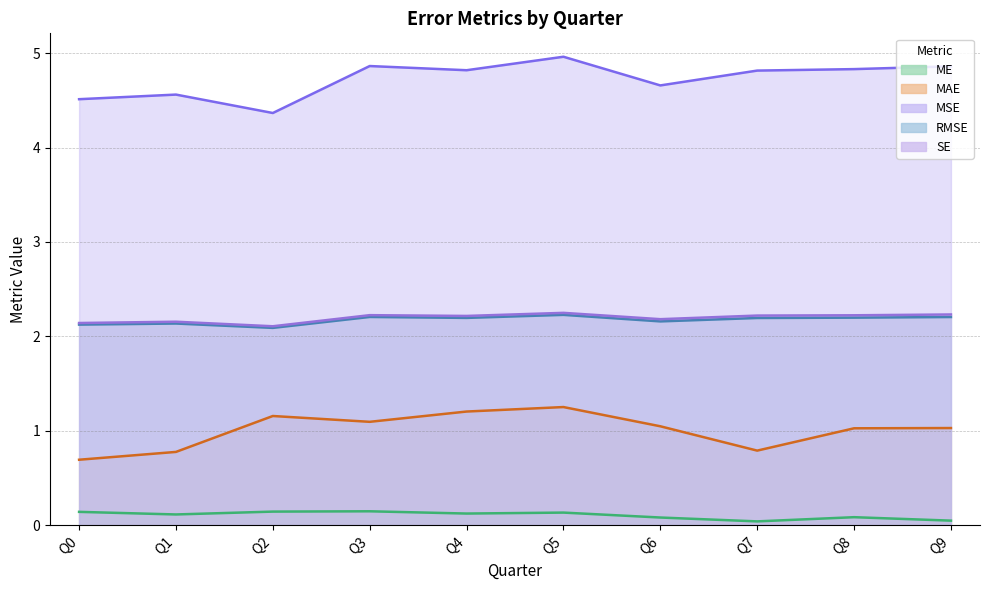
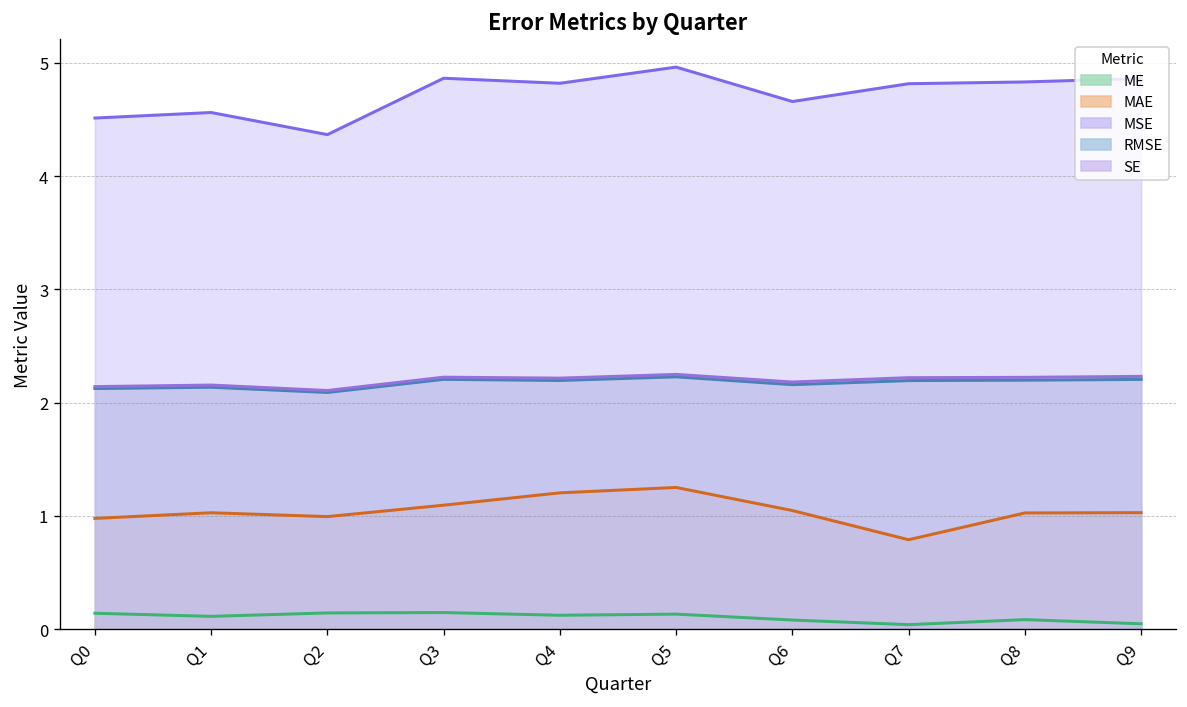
MAE, Q0: 0.7 -> 1.0
MAE, Q1: 0.8 -> 1.0
MAE, Q2: 1.2 -> 1.0
